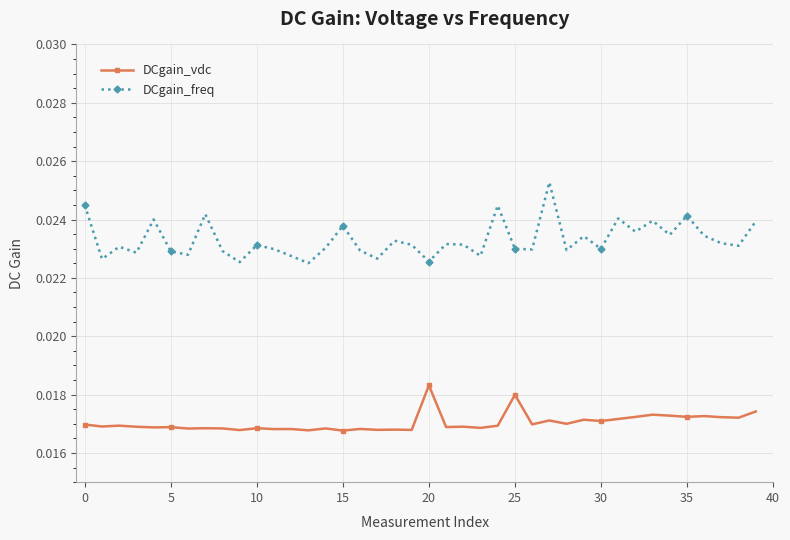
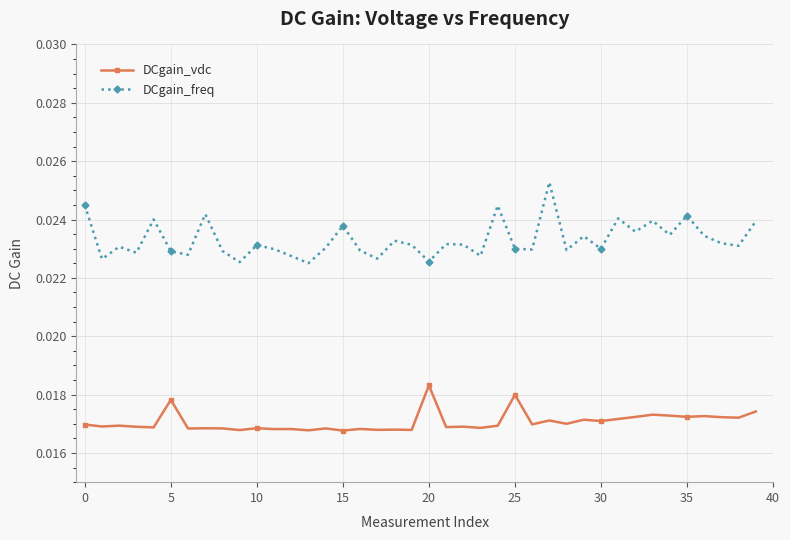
DCgain_vdc, 5: 0.0169 -> 0.0178
